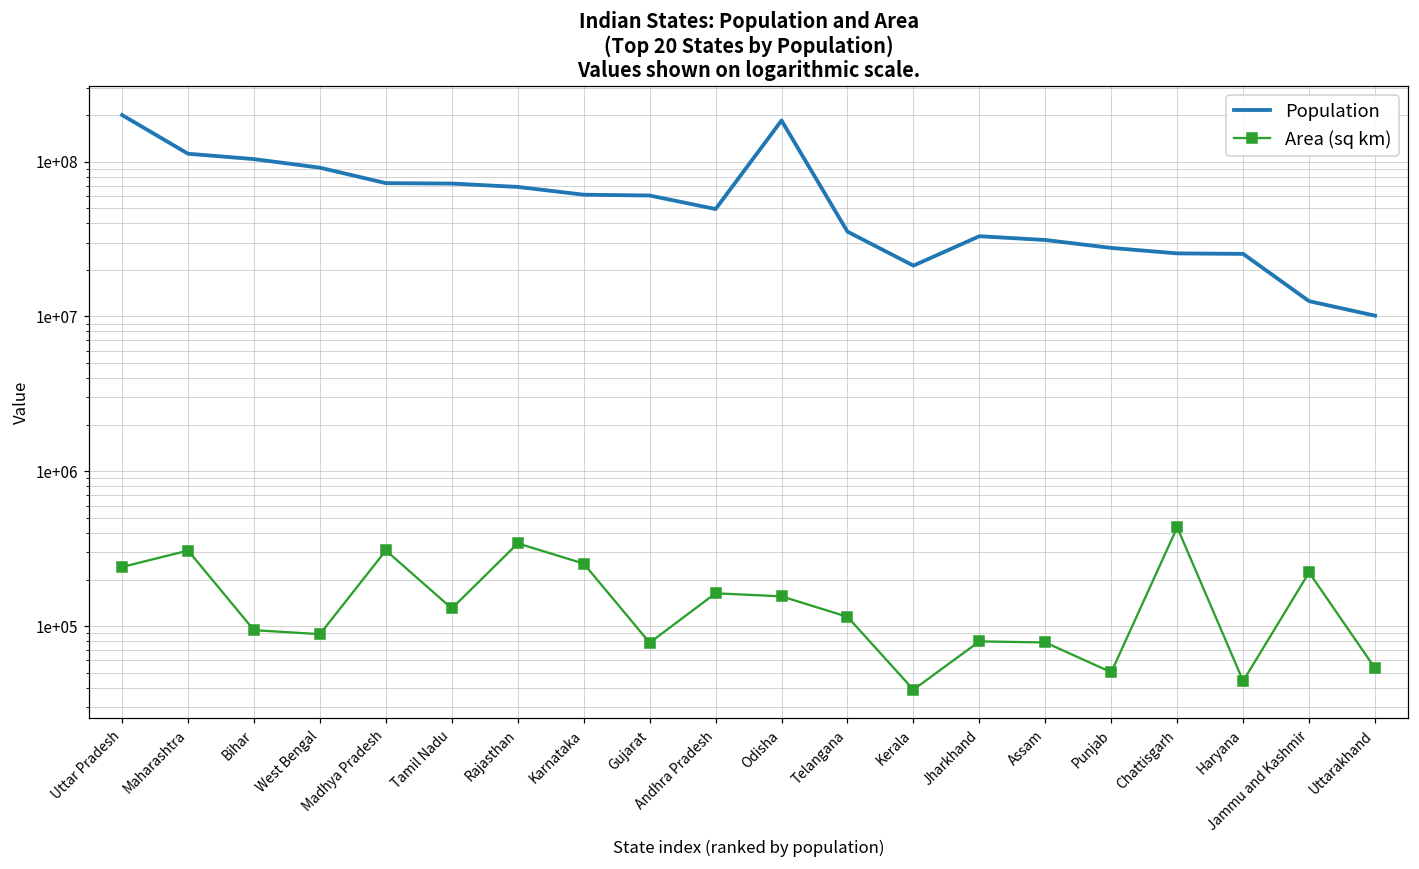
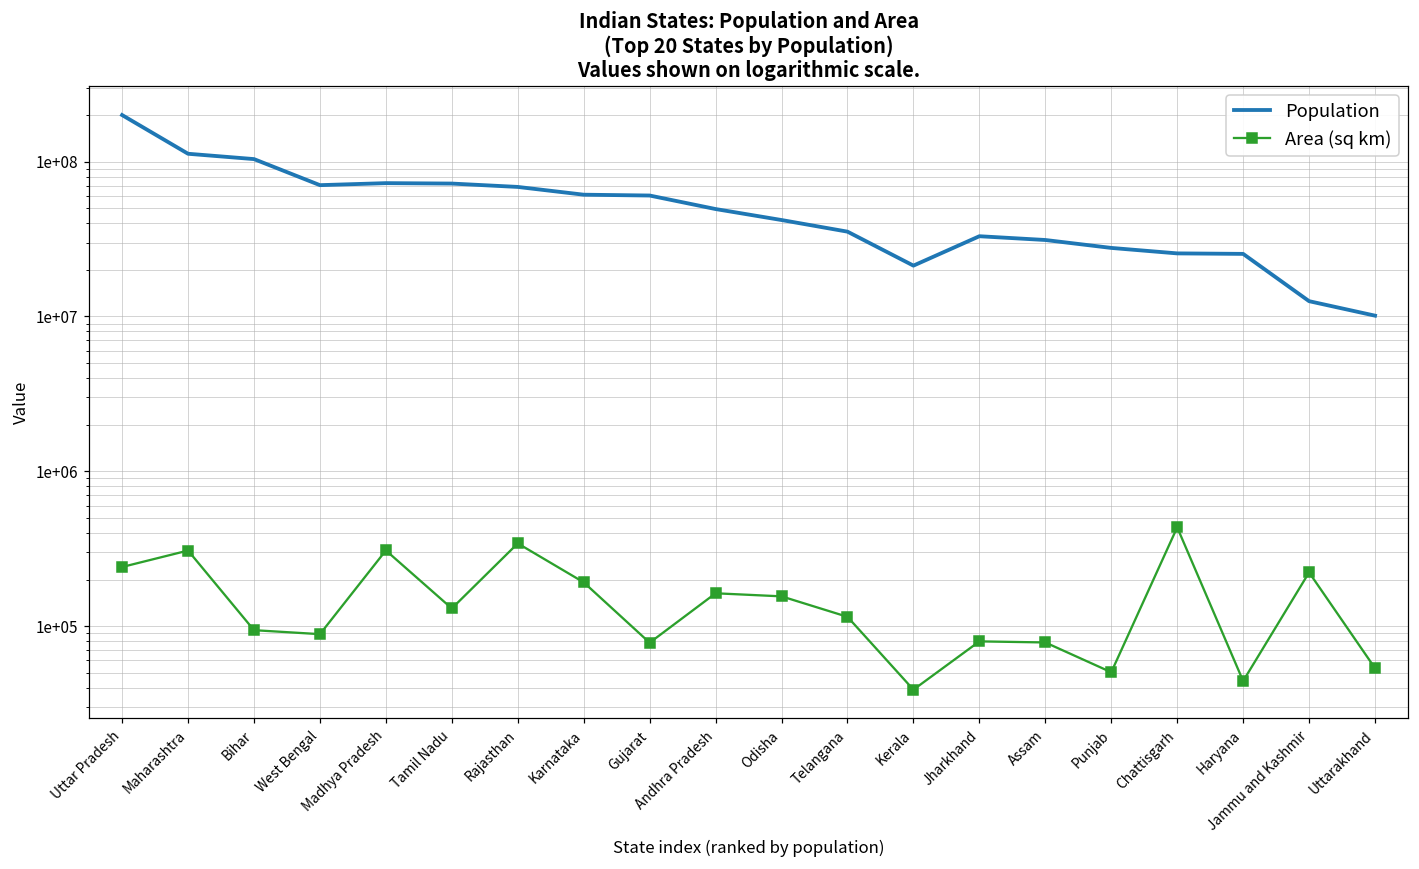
Population, West Bengal: 90000000 -> 70000000
Area (sq km), Karnataka: 250000 -> 190000
Population, Odisha: 180000000 -> 42000000
